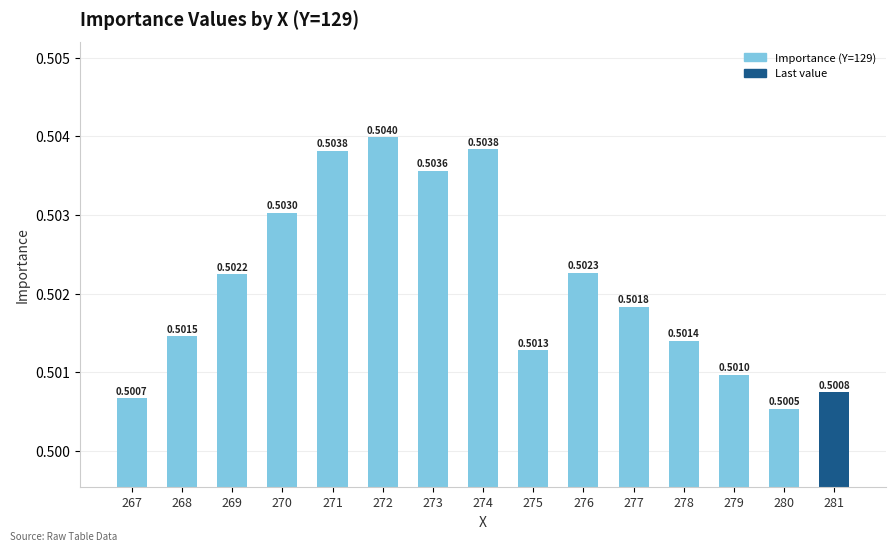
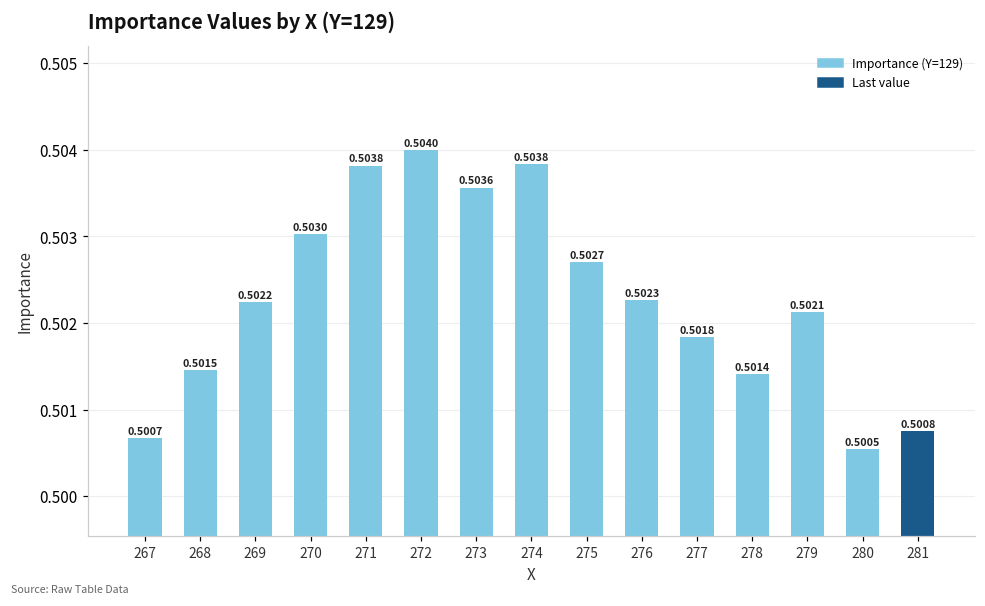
275: 0.5013 -> 0.5027
279: 0.5010 -> 0.5021
